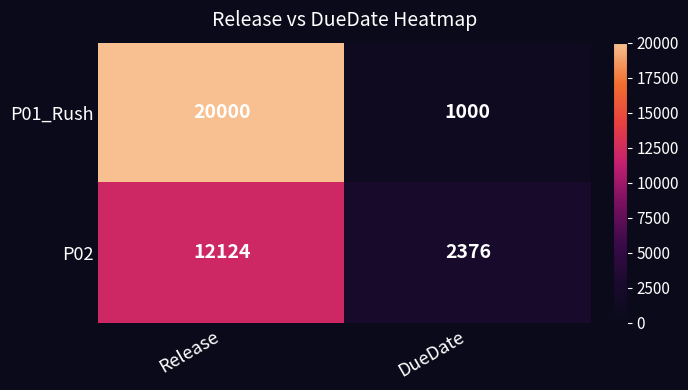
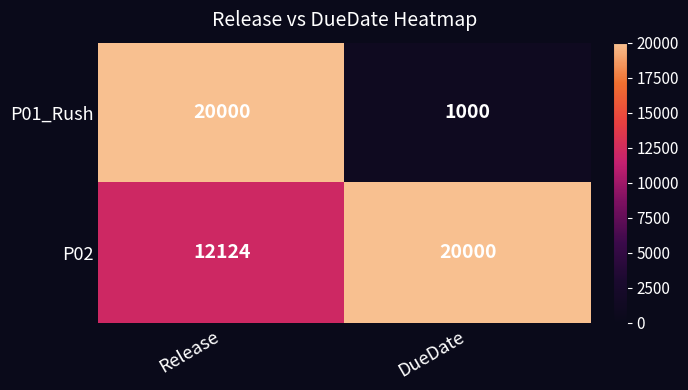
P02, DueDate: 2376 -> 20000
